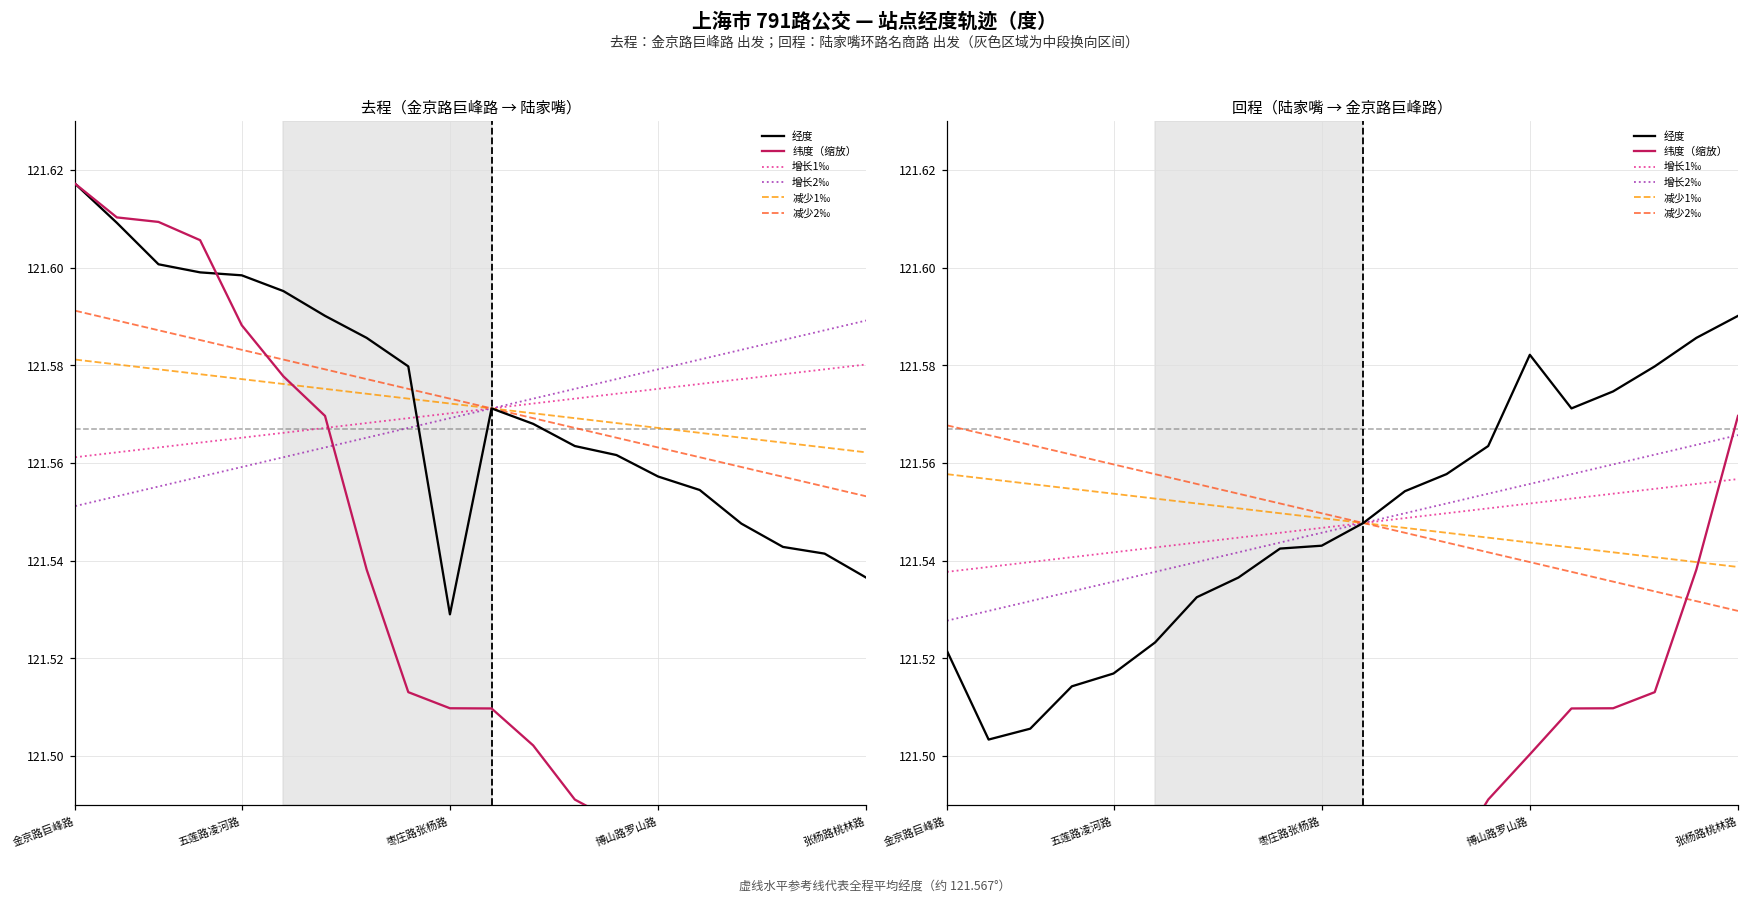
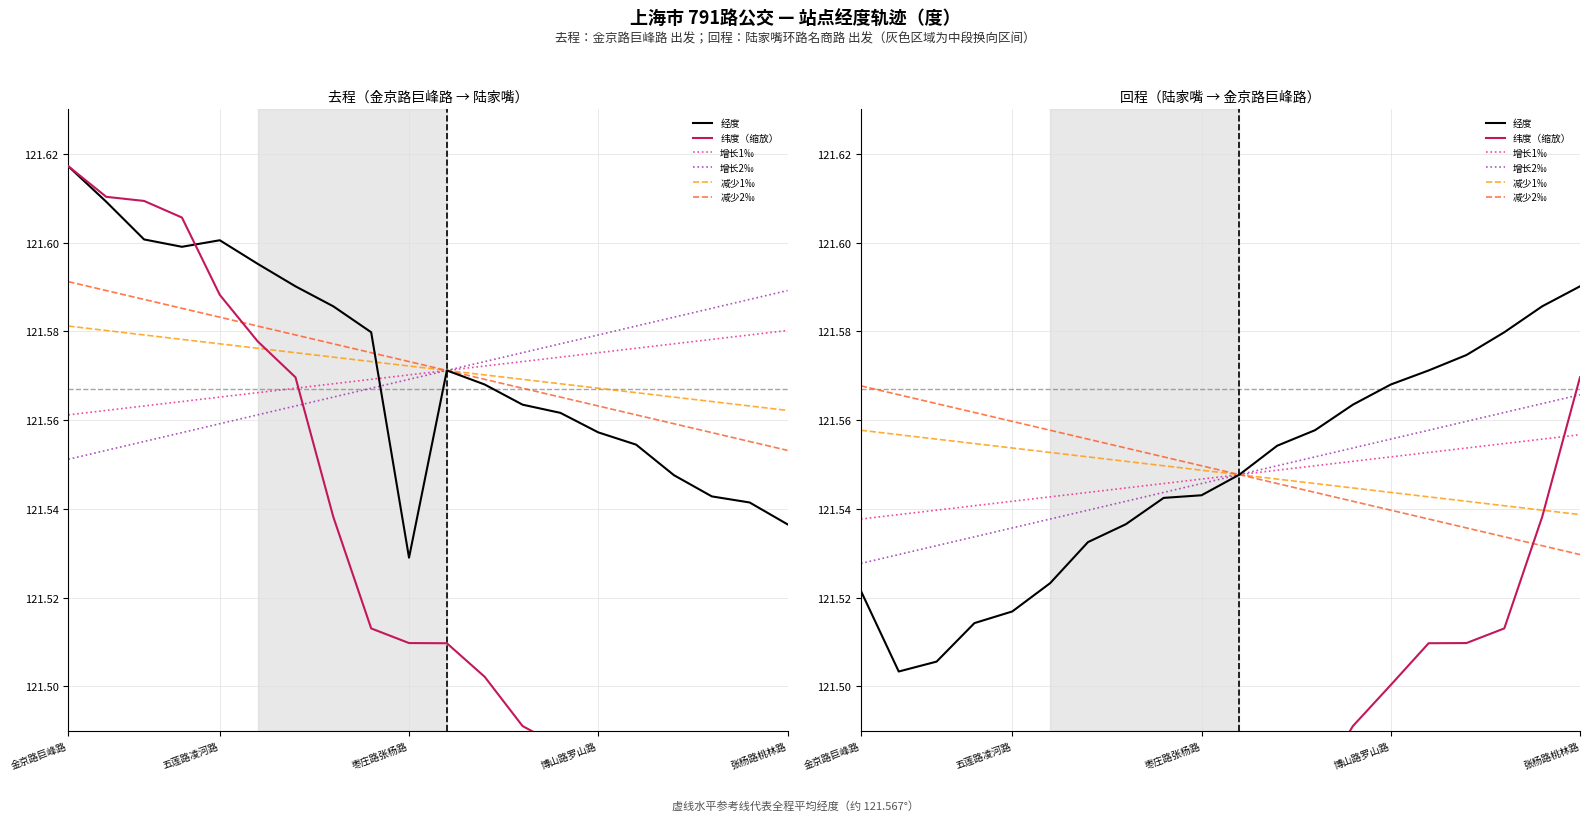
去程（金京路巨峰路 → 陆家嘴）, 经度, 五莲路凌河路: 121.598 -> 121.601
回程（陆家嘴 → 金京路巨峰路）, 经度, 博山路罗山路: 121.582 -> 121.568
